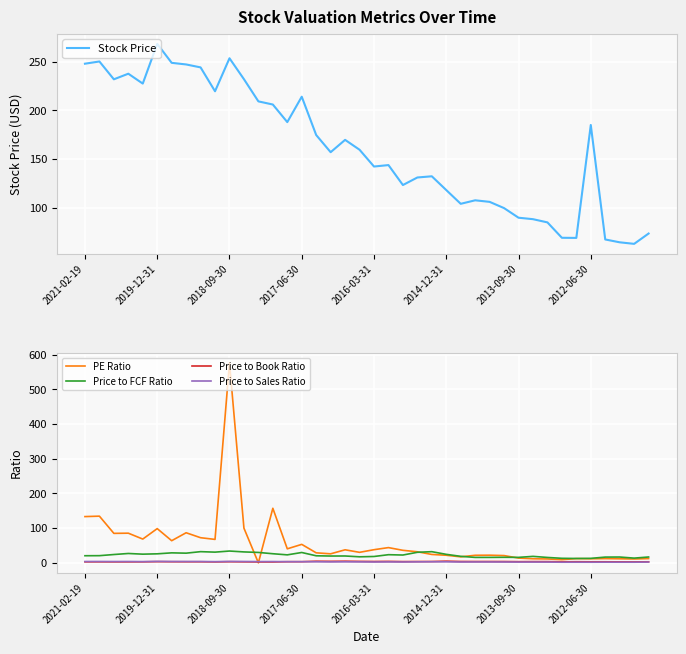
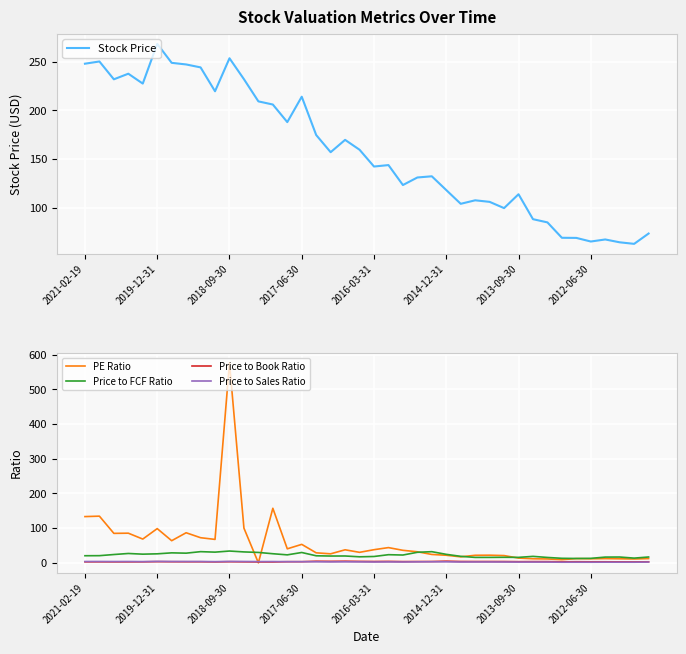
Stock Valuation Metrics Over Time, 2013-09-30: 90 -> 110
Stock Valuation Metrics Over Time, 2012-06-30: 180 -> 70
